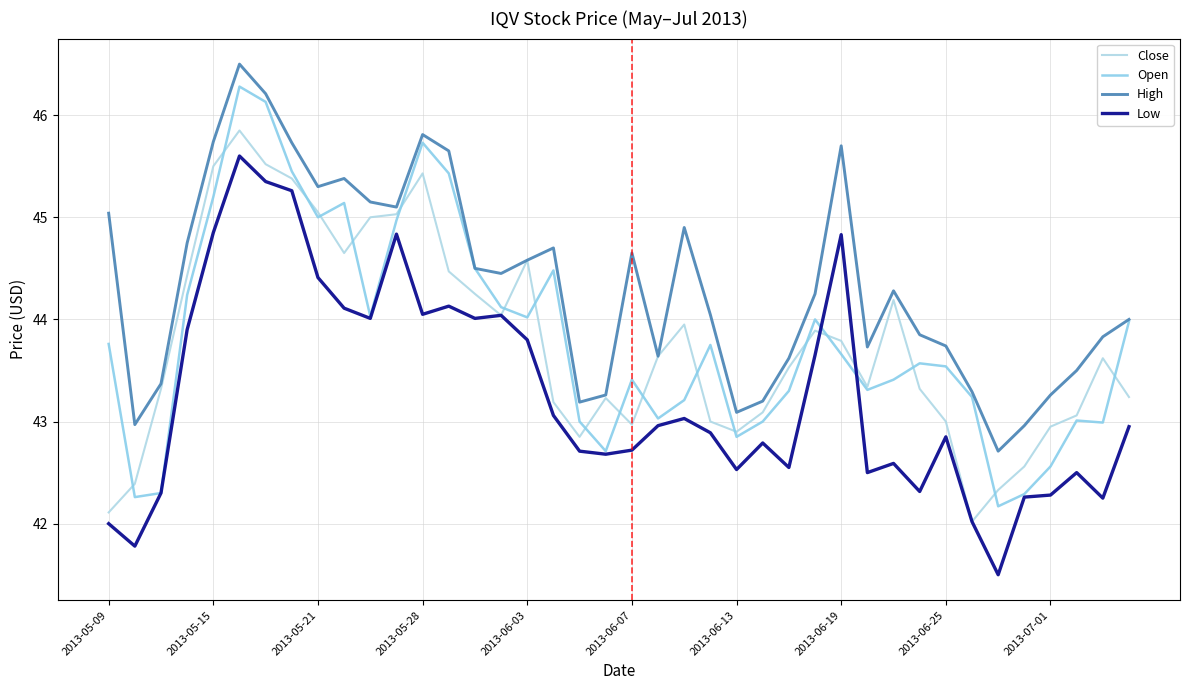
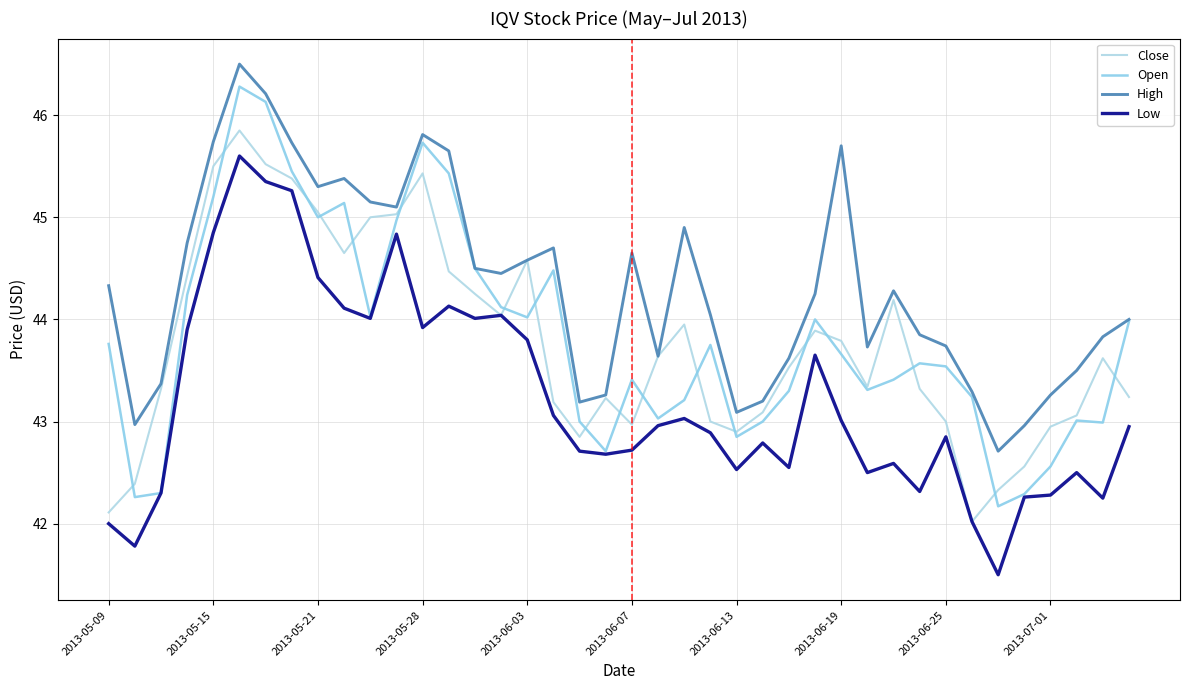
High, 2013-05-09: 45.04 -> 44.33
Low, 2013-05-28: 44.05 -> 43.92
Low, 2013-06-19: 44.83 -> 43.01
